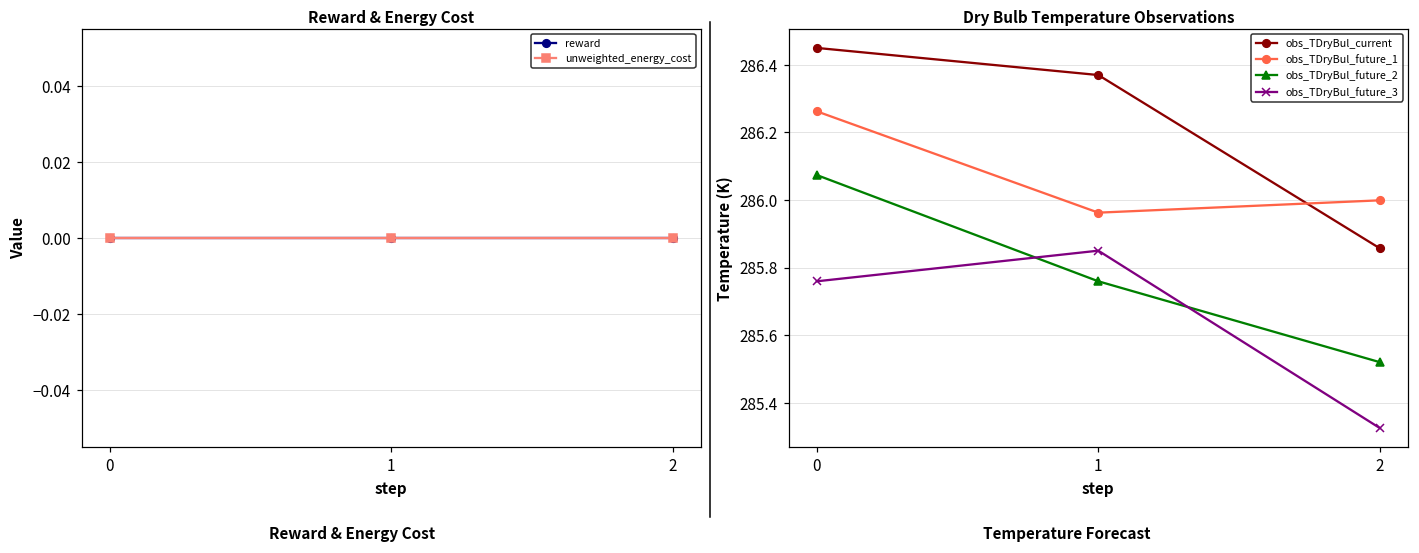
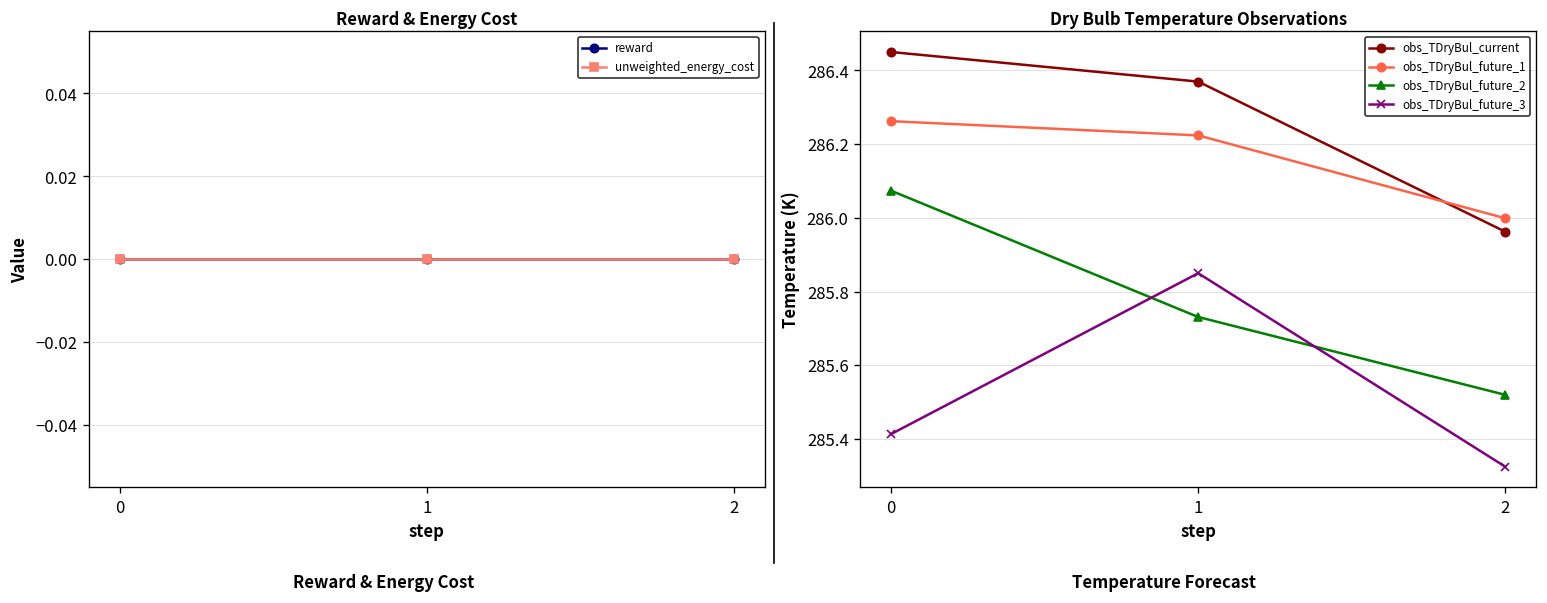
Dry Bulb Temperature Observations, obs_TDryBul_future_3, 0: 285.76 -> 285.41
Dry Bulb Temperature Observations, obs_TDryBul_future_1, 1: 285.96 -> 286.22
Dry Bulb Temperature Observations, obs_TDryBul_future_2, 1: 285.76 -> 285.73
Dry Bulb Temperature Observations, obs_TDryBul_current, 2: 285.86 -> 285.96
